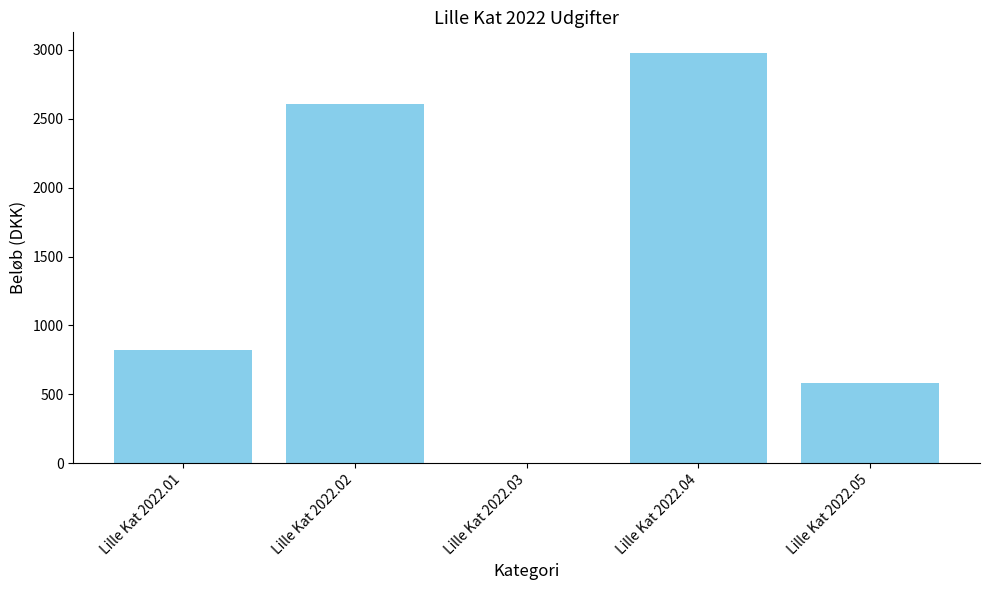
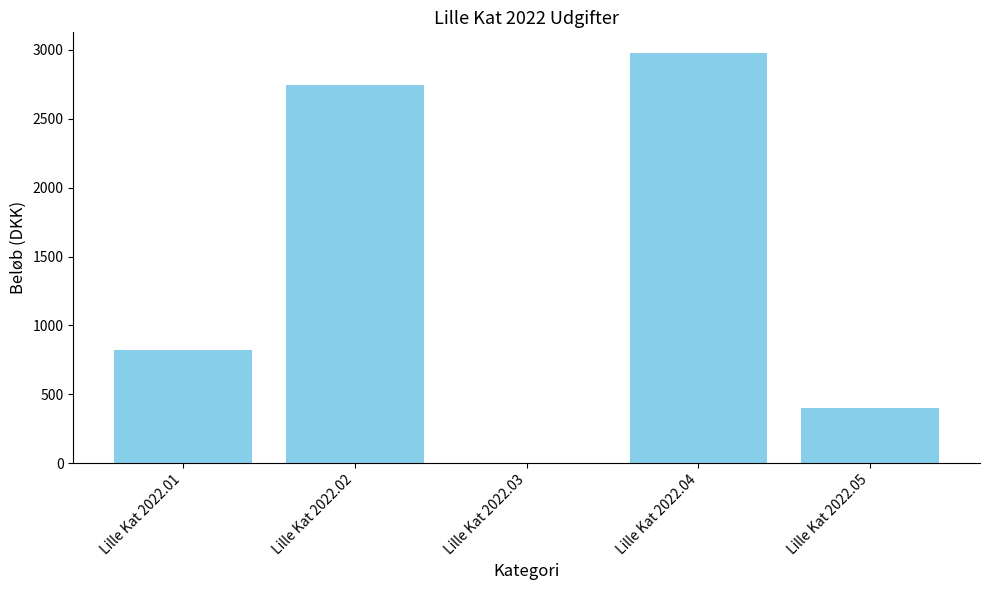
Lille Kat 2022.02: 2610 -> 2740
Lille Kat 2022.05: 580 -> 400
